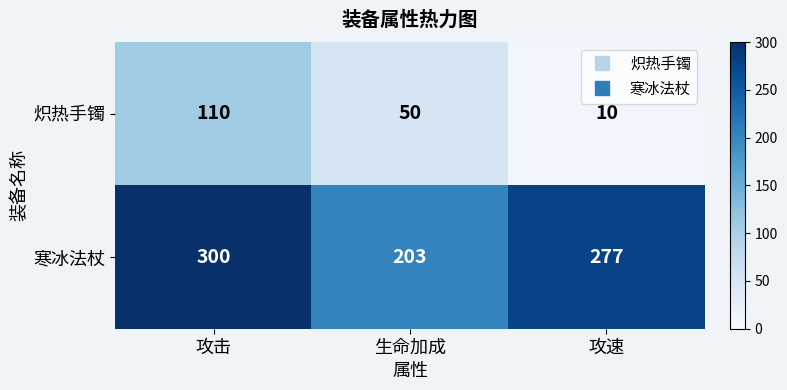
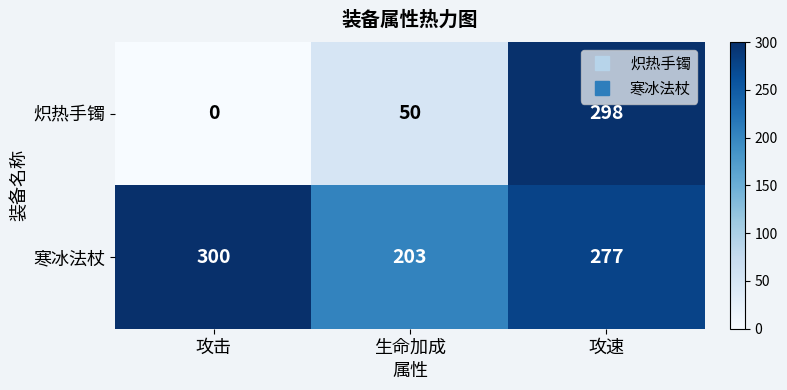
炽热手镯, 攻击: 110 -> 0
炽热手镯, 攻速: 10 -> 298
